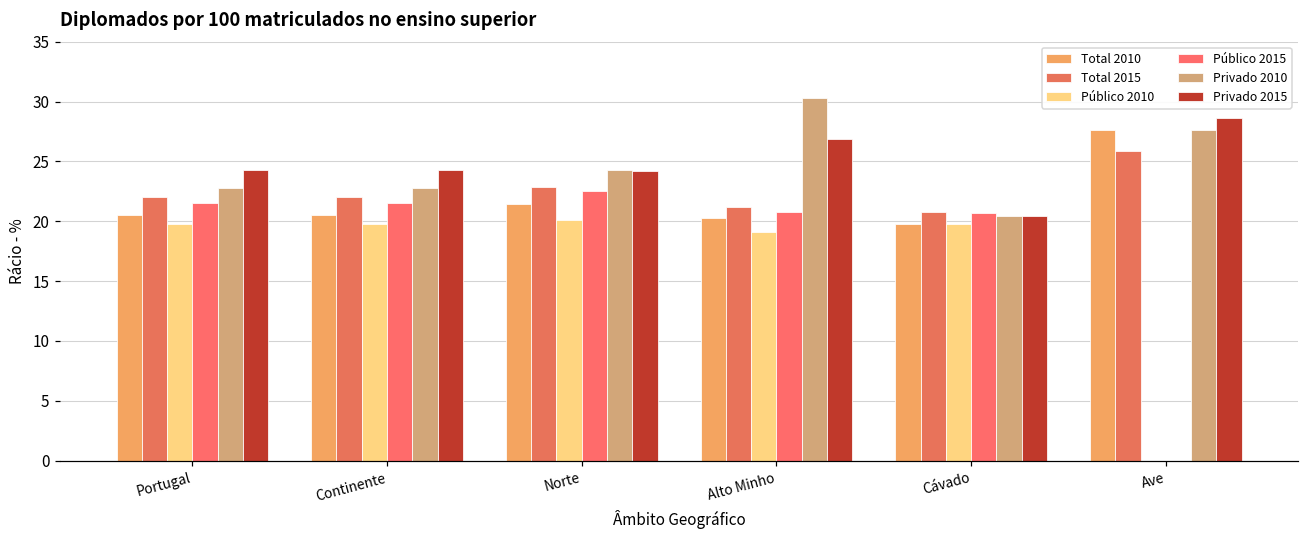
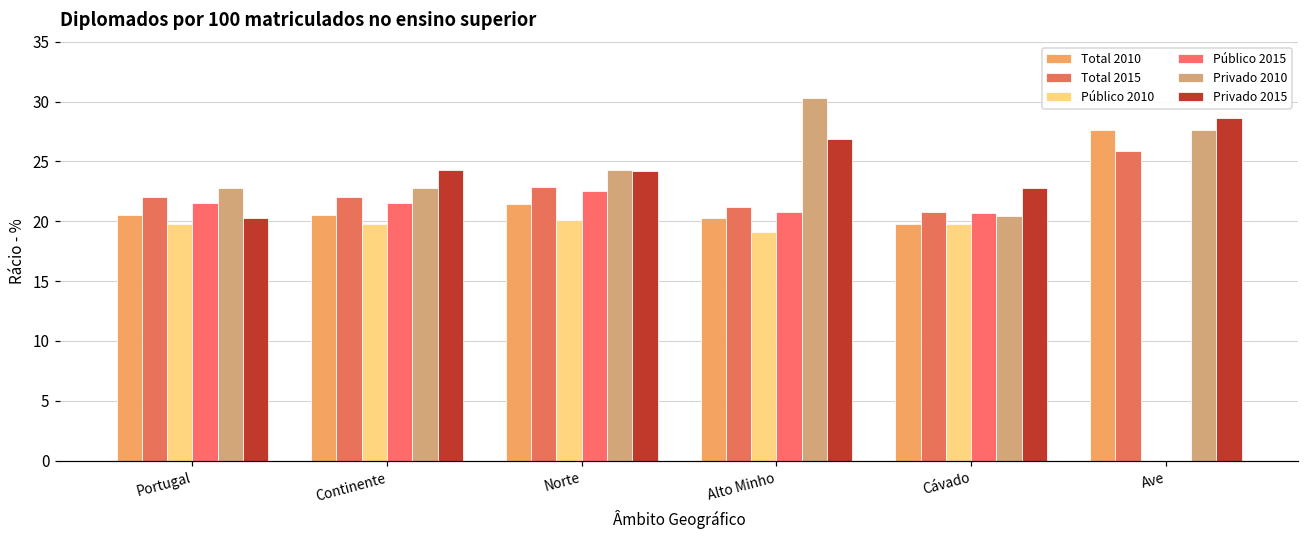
Privado 2015, Portugal: 24.3 -> 20.3
Privado 2015, Cávado: 20.4 -> 22.8
